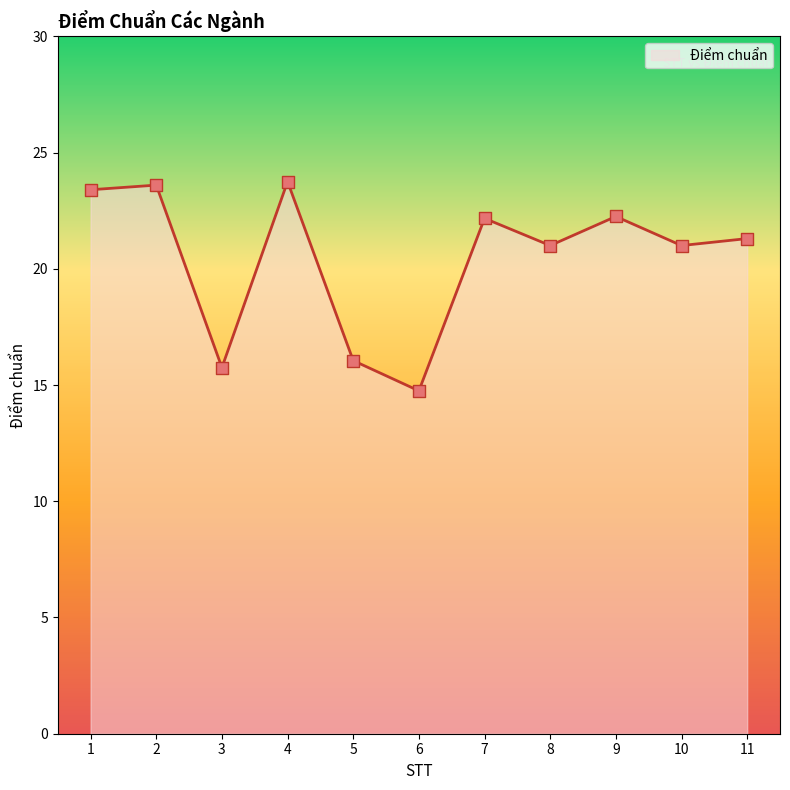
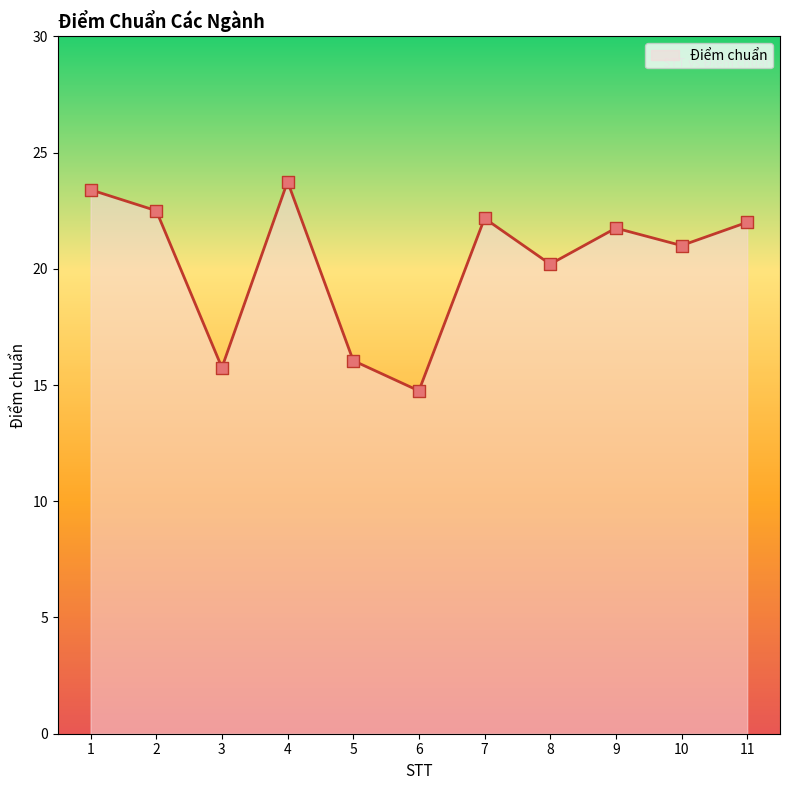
2: 23.6 -> 22.5
8: 21.0 -> 20.2
9: 22.3 -> 21.8
11: 21.3 -> 22.0
